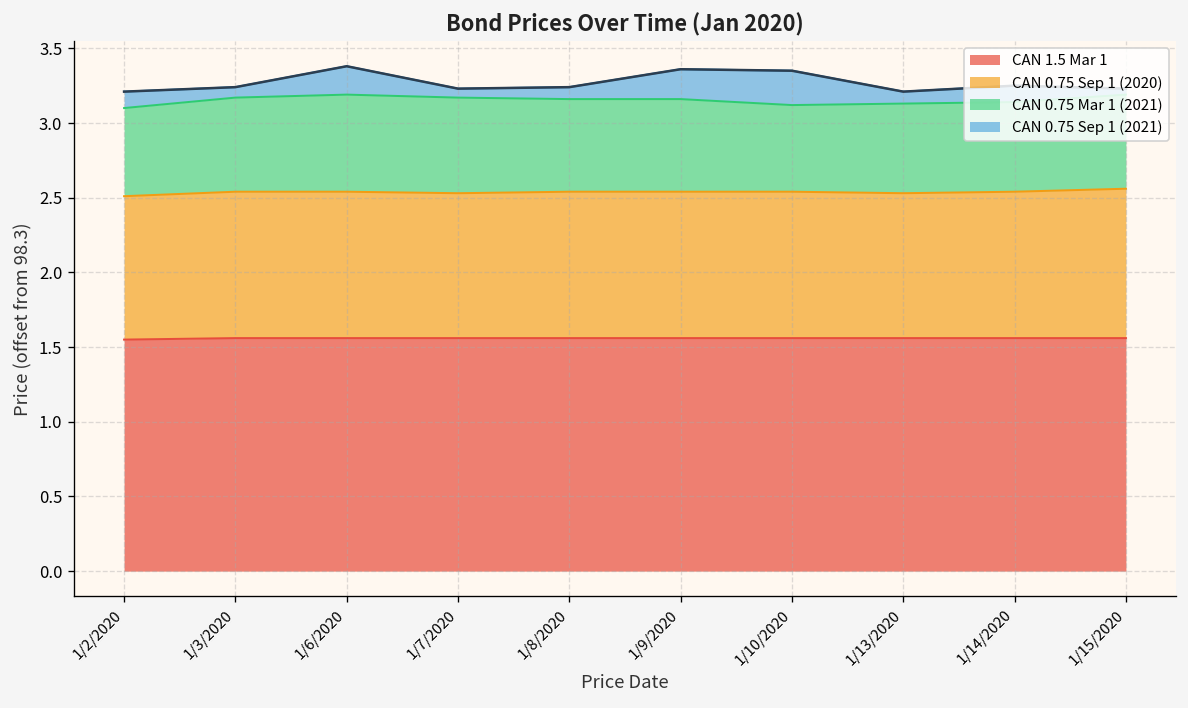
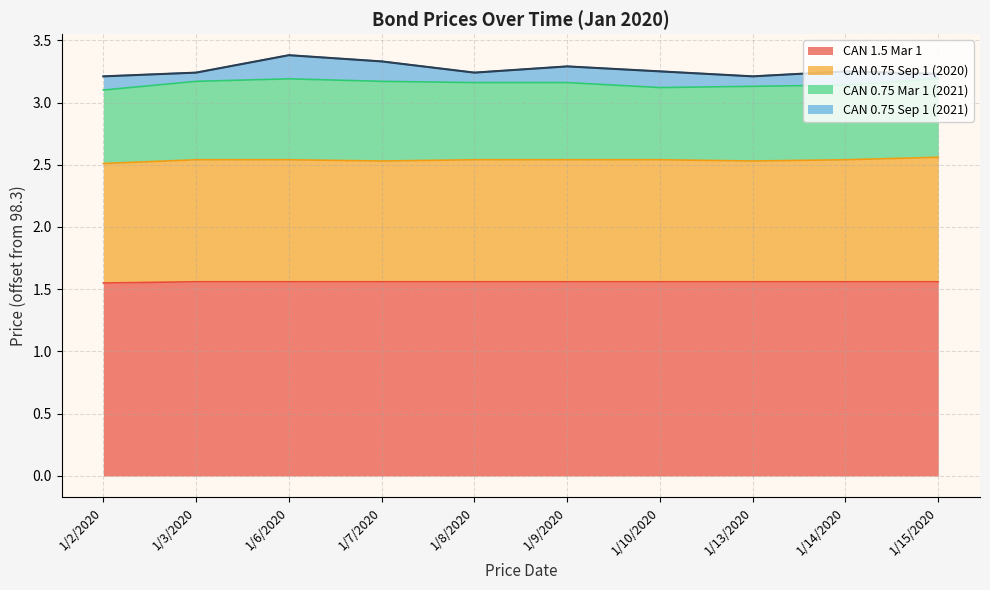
CAN 0.75 Sep 1 (2021), 1/7/2020: 0.06 -> 0.16
CAN 0.75 Sep 1 (2021), 1/9/2020: 0.20 -> 0.13
CAN 0.75 Sep 1 (2021), 1/10/2020: 0.23 -> 0.13
